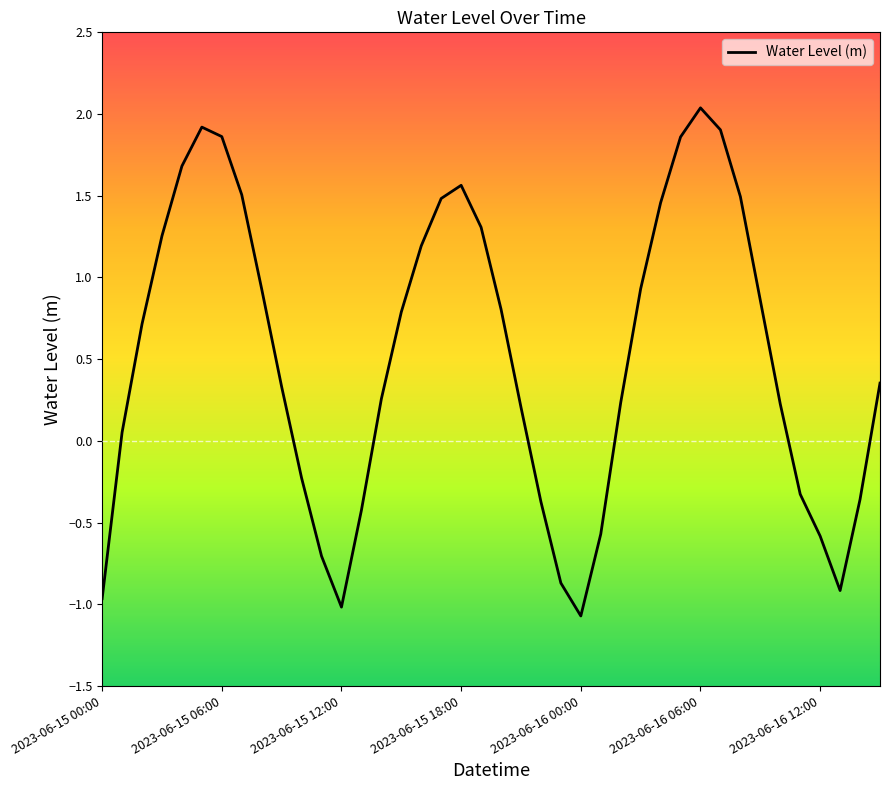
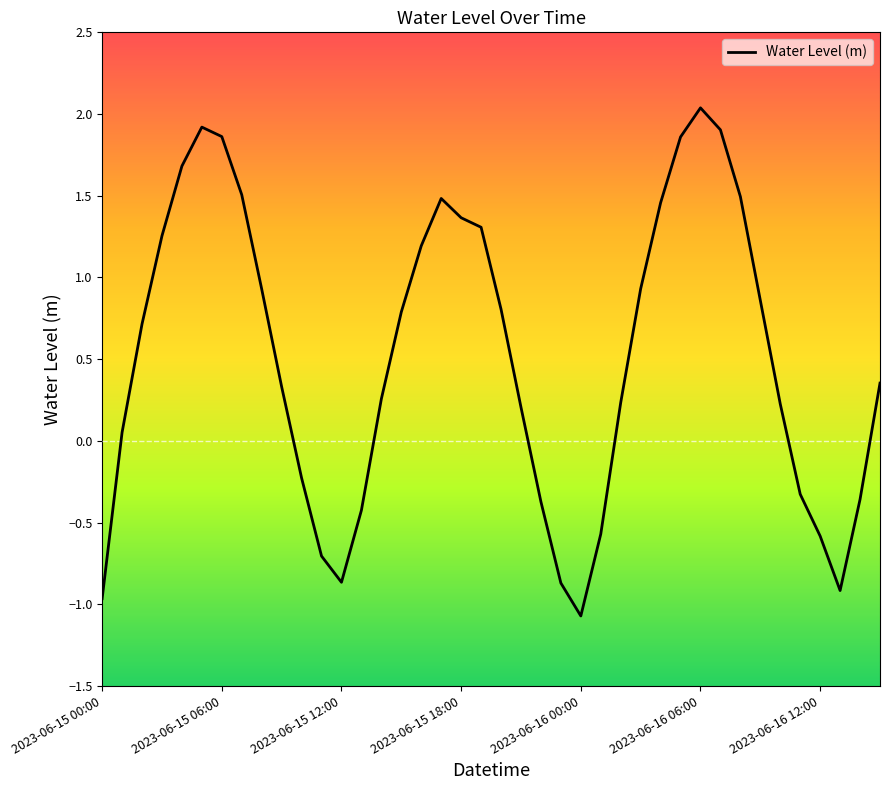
2023-06-15 12:00: -1.02 -> -0.87
2023-06-15 18:00: 1.56 -> 1.37
